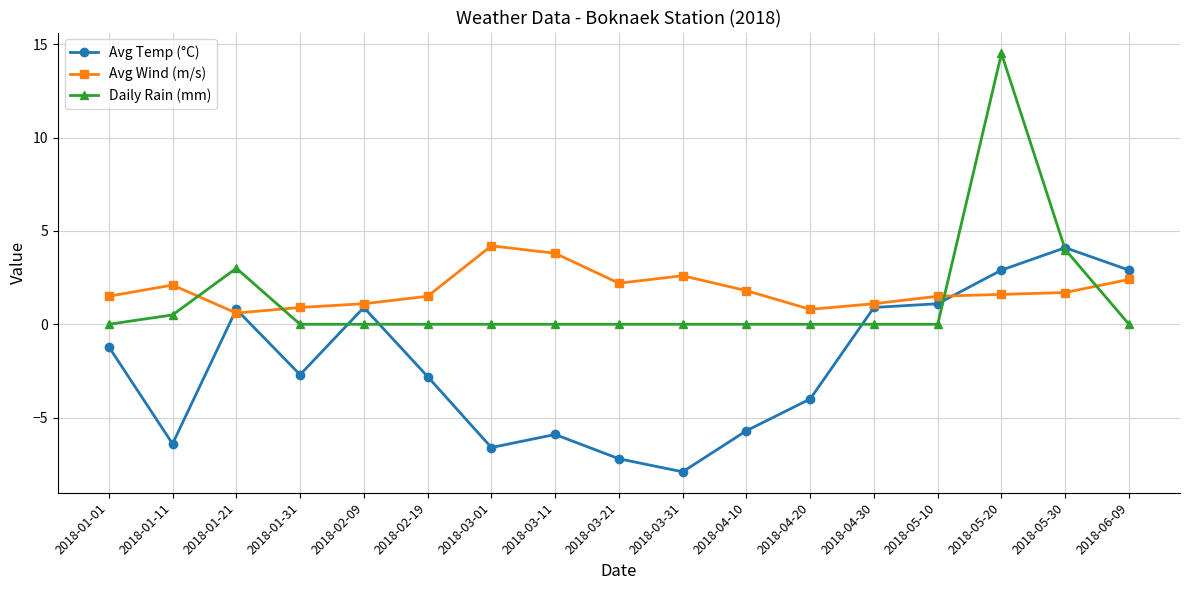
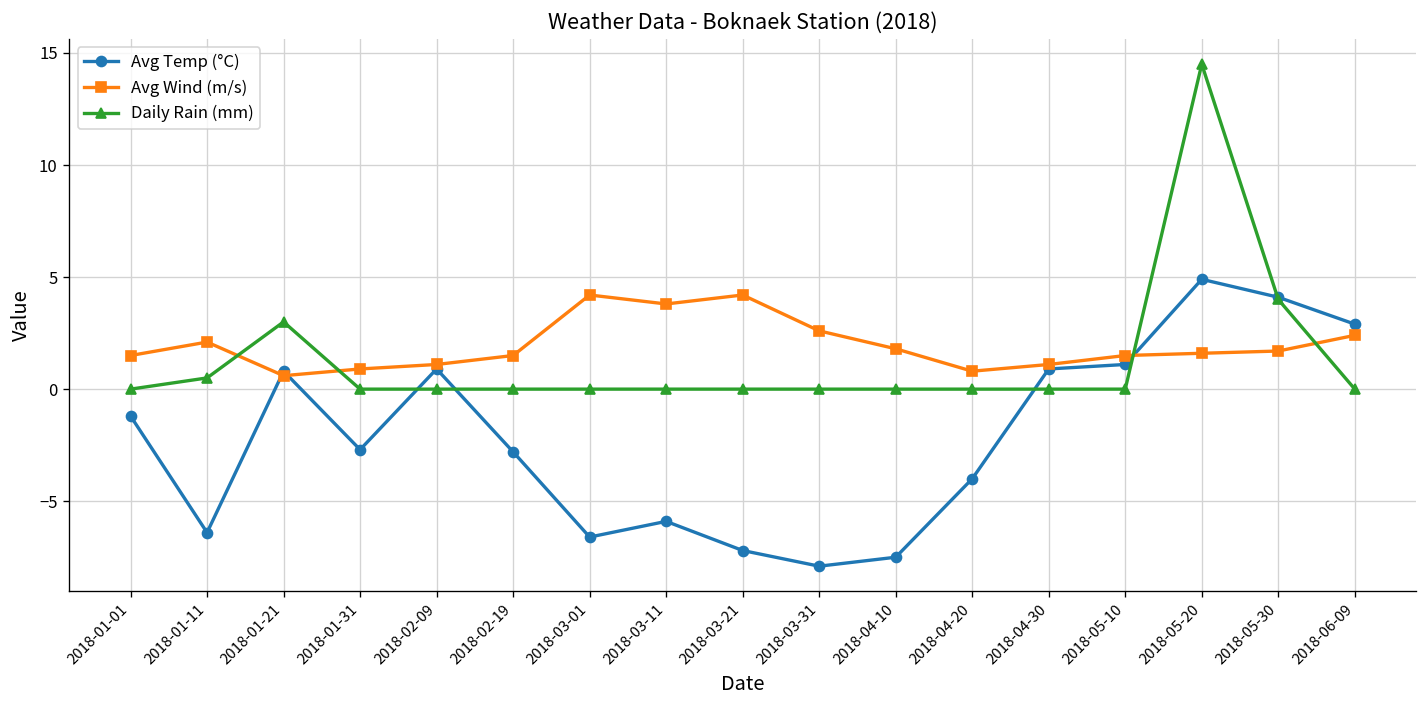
Avg Wind (m/s), 2018-03-21: 2.2 -> 4.2
Avg Temp (°C), 2018-04-10: -5.7 -> -7.5
Avg Temp (°C), 2018-05-20: 2.9 -> 4.9
